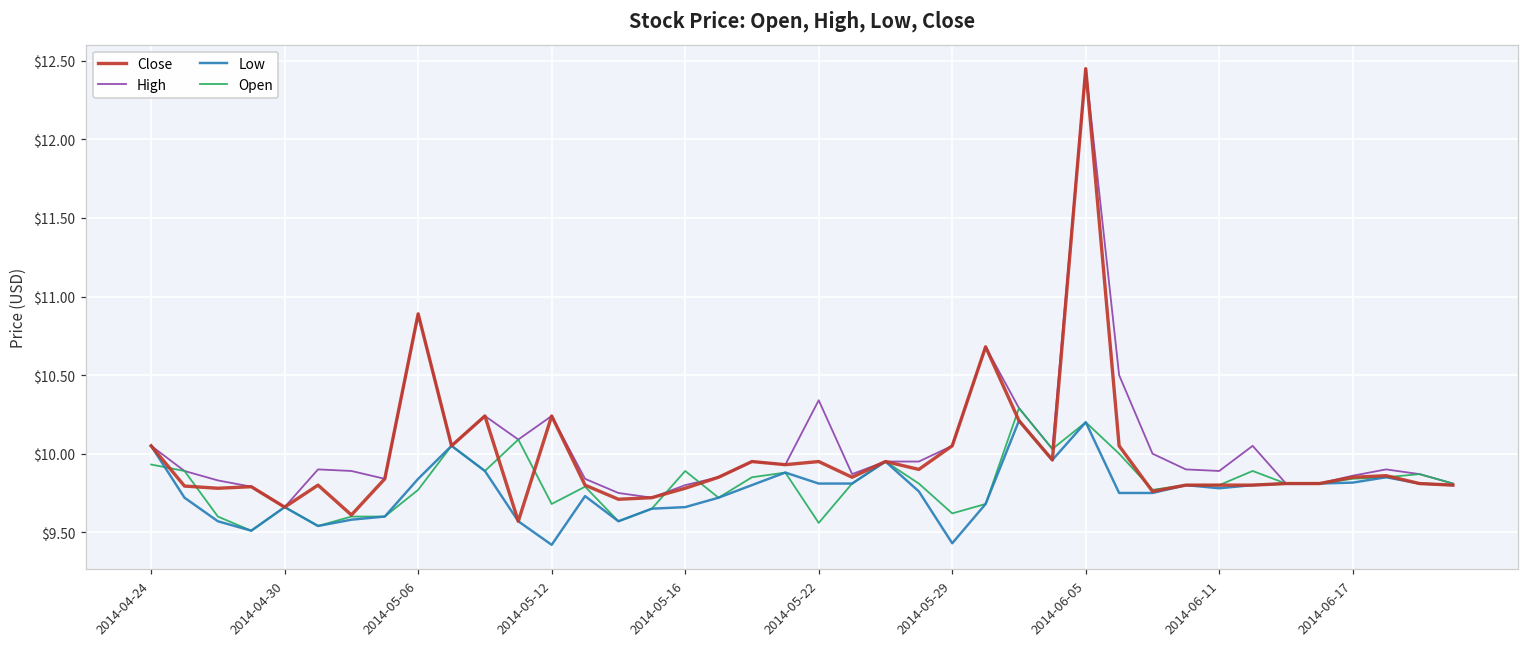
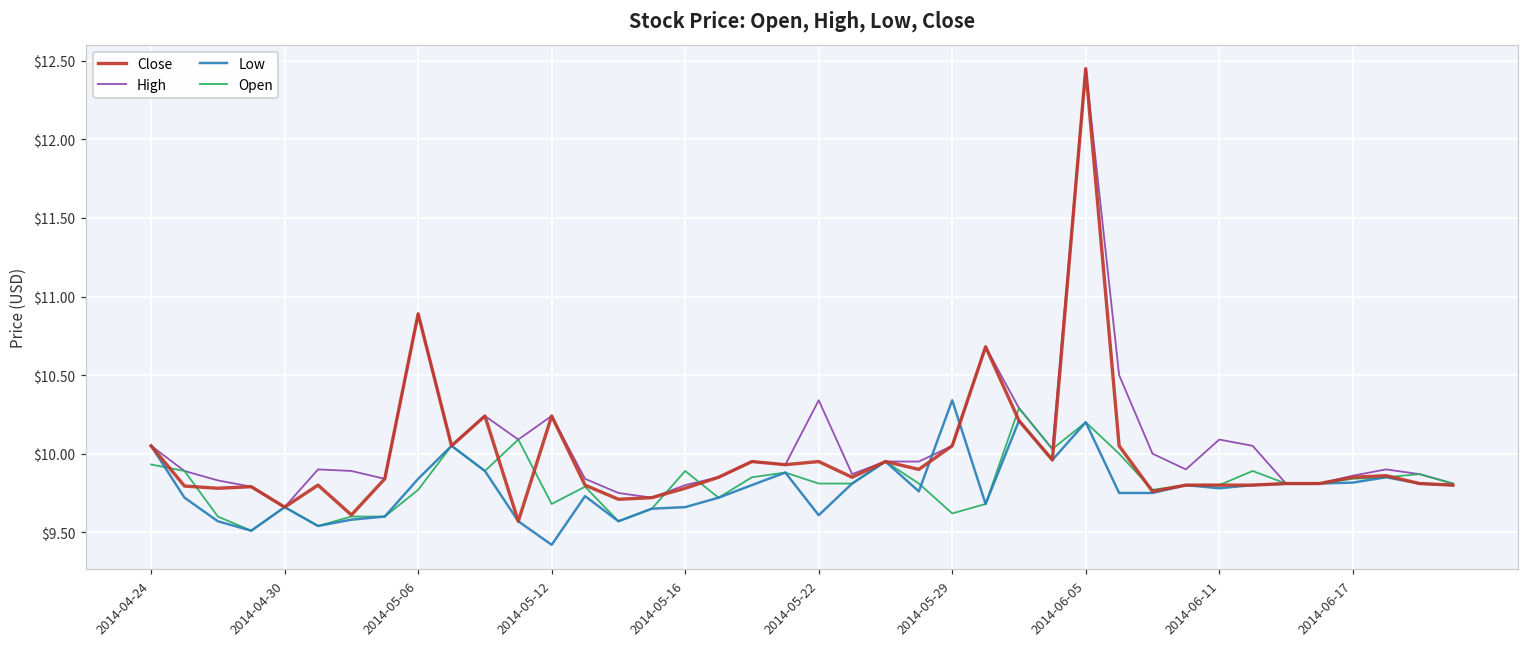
Low, 2014-05-22: $9.81 -> $9.61
Open, 2014-05-22: $9.56 -> $9.81
Low, 2014-05-29: $9.43 -> $10.34
High, 2014-06-11: $9.89 -> $10.09
